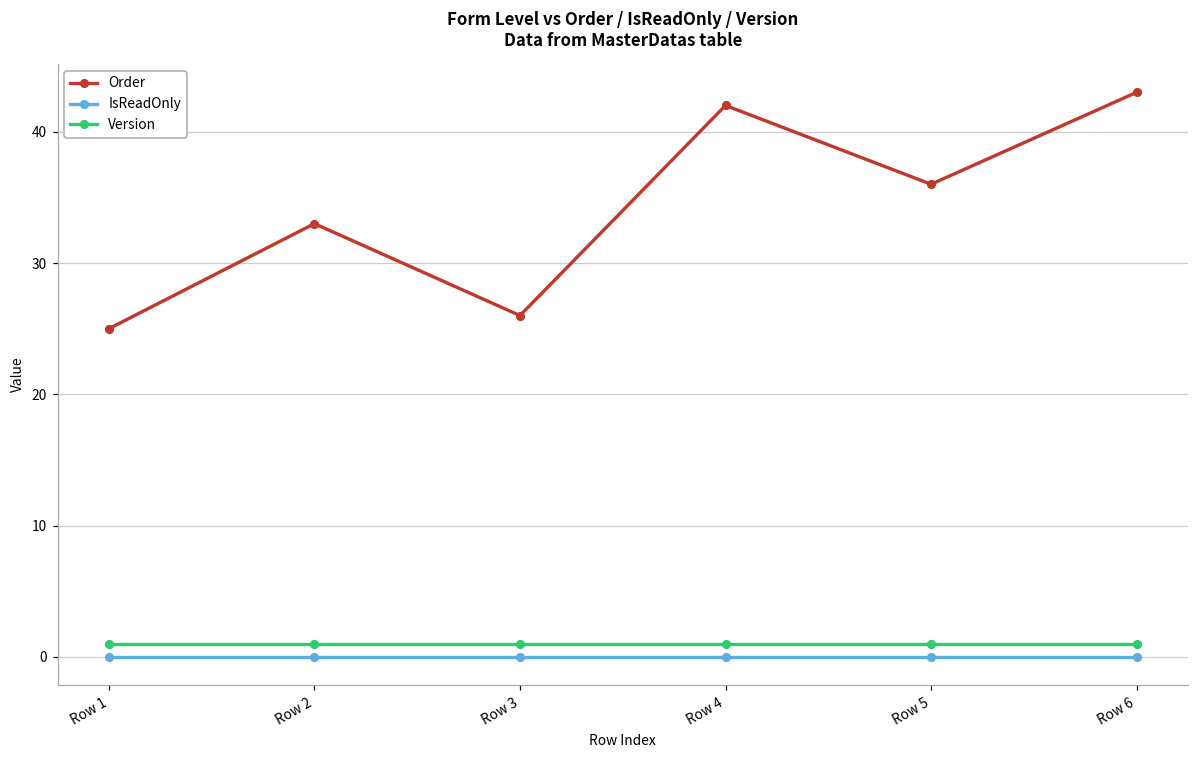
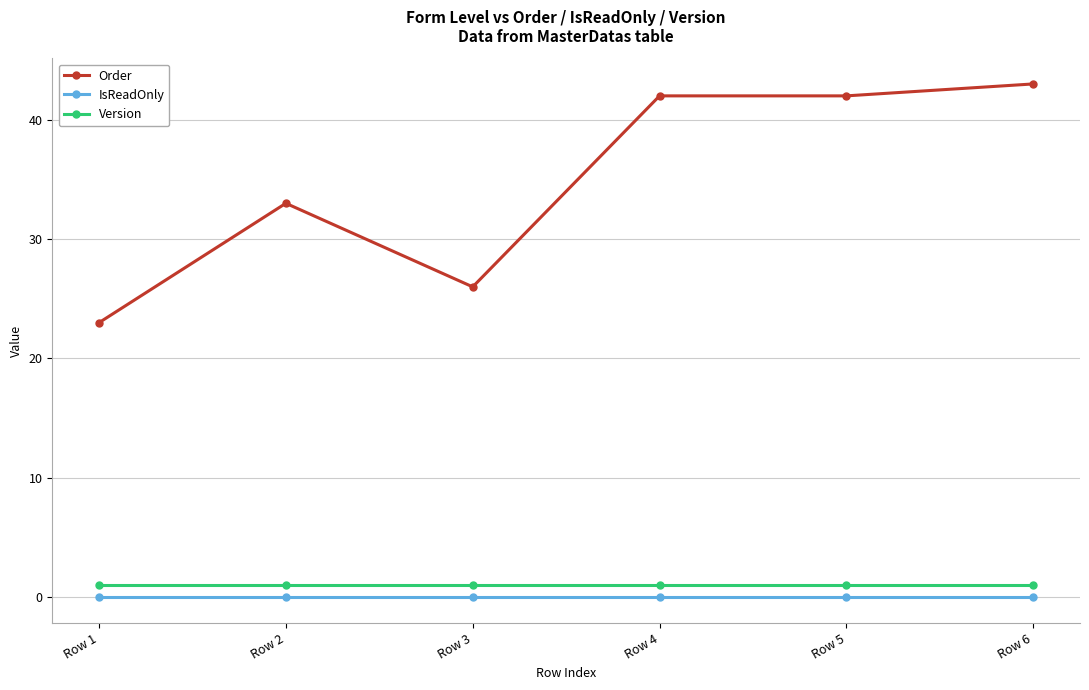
Order, Row 1: 25 -> 23
Order, Row 5: 36 -> 42
